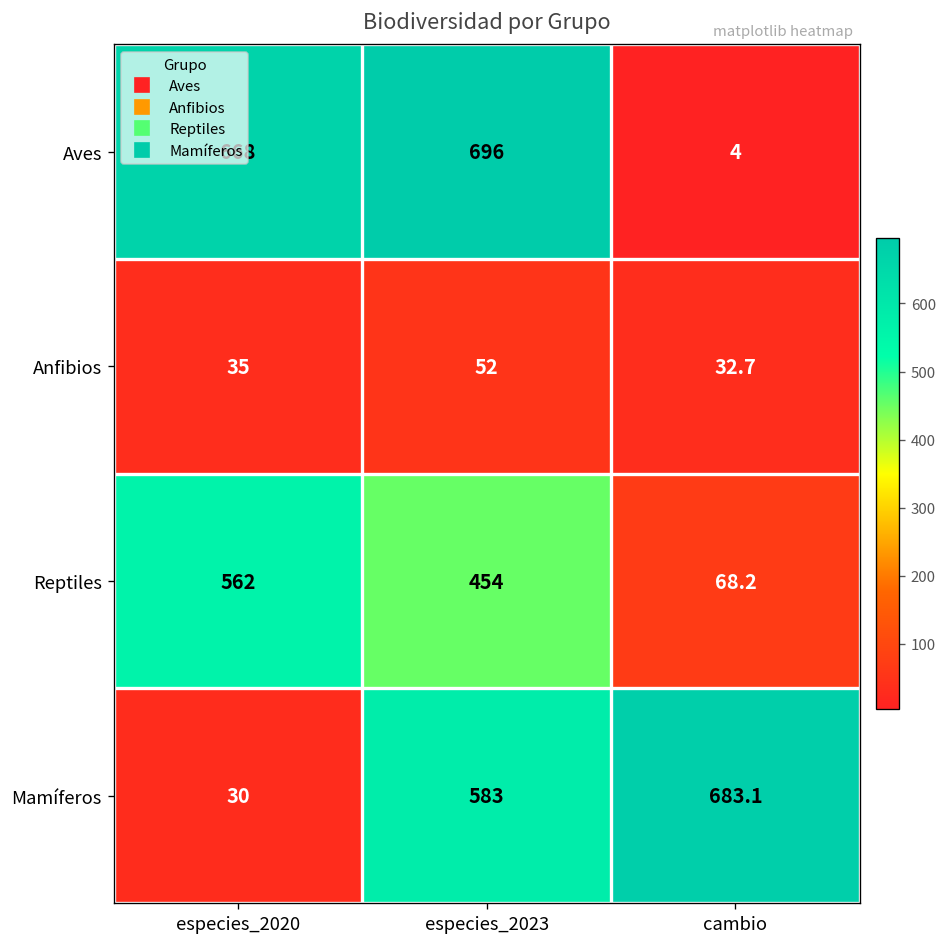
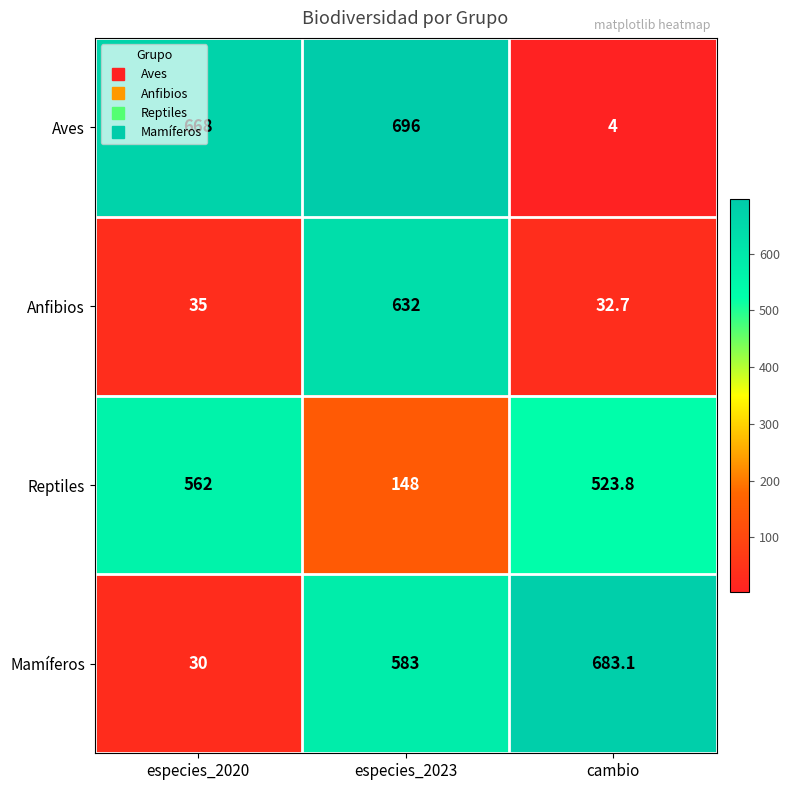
Anfibios, especies_2023: 52 -> 632
Reptiles, especies_2023: 454 -> 148
Reptiles, cambio: 68.2 -> 523.8
